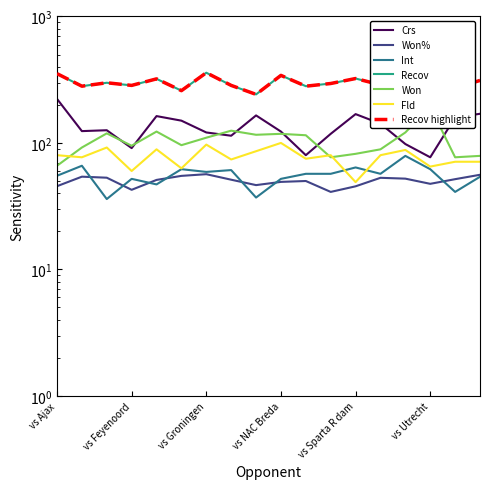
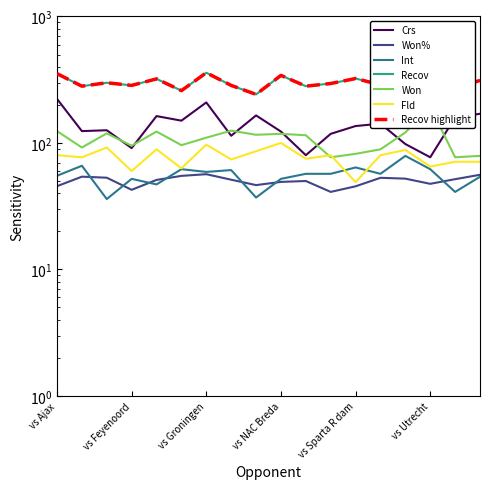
Won, vs Ajax: 70 -> 120
Crs, vs Groningen: 120 -> 210
Crs, vs Sparta R dam: 170 -> 140
